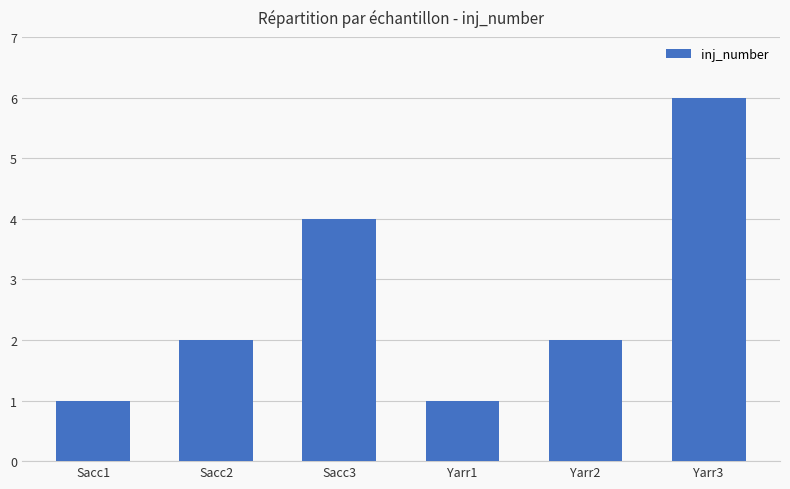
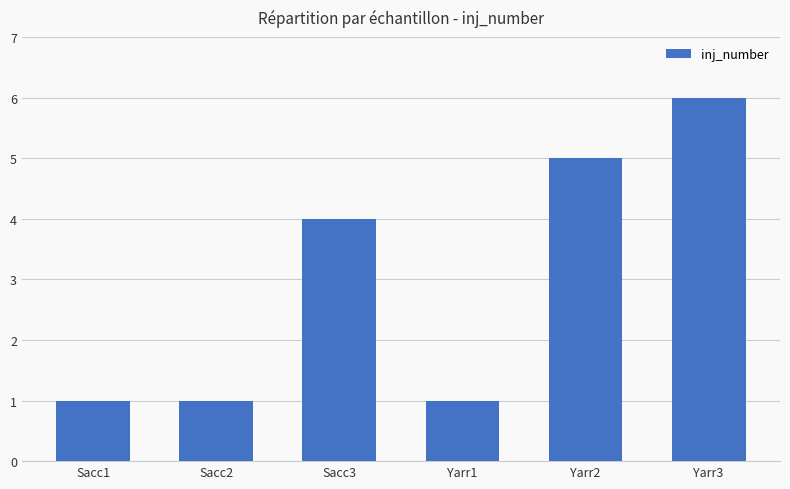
Sacc2: 2 -> 1
Yarr2: 2 -> 5
